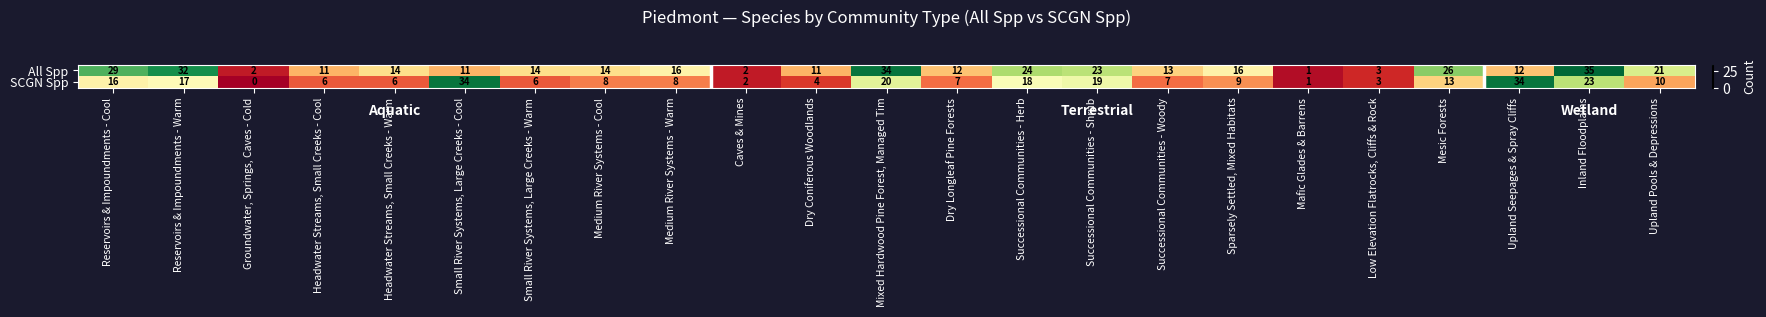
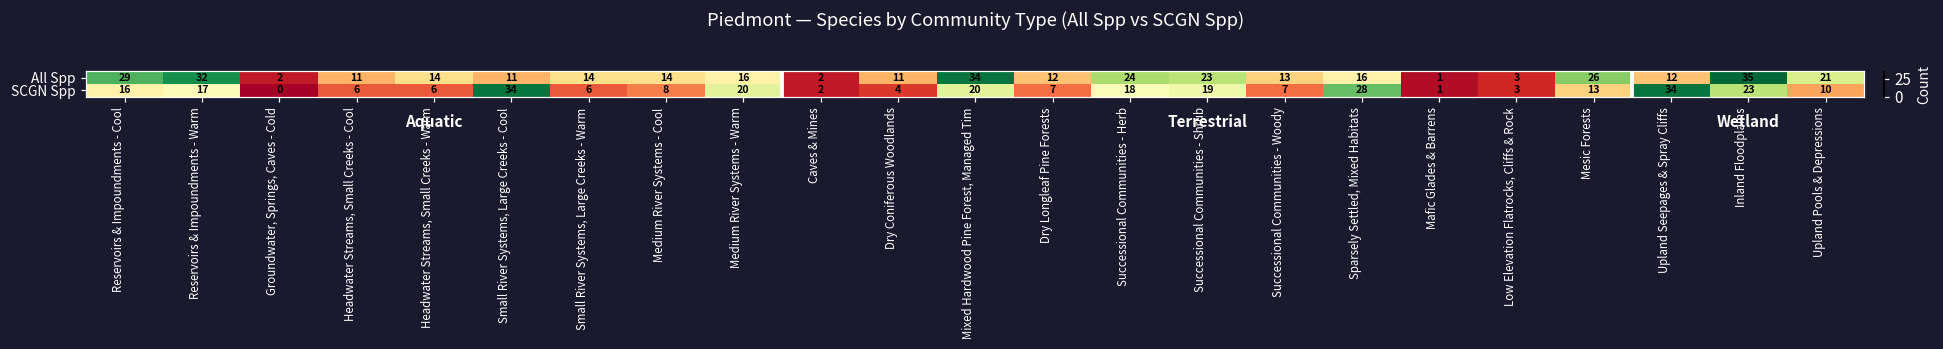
SCGN Spp, Medium River Systems - Warm: 8 -> 20
SCGN Spp, Sparsely Settled, Mixed Habitats: 9 -> 28
